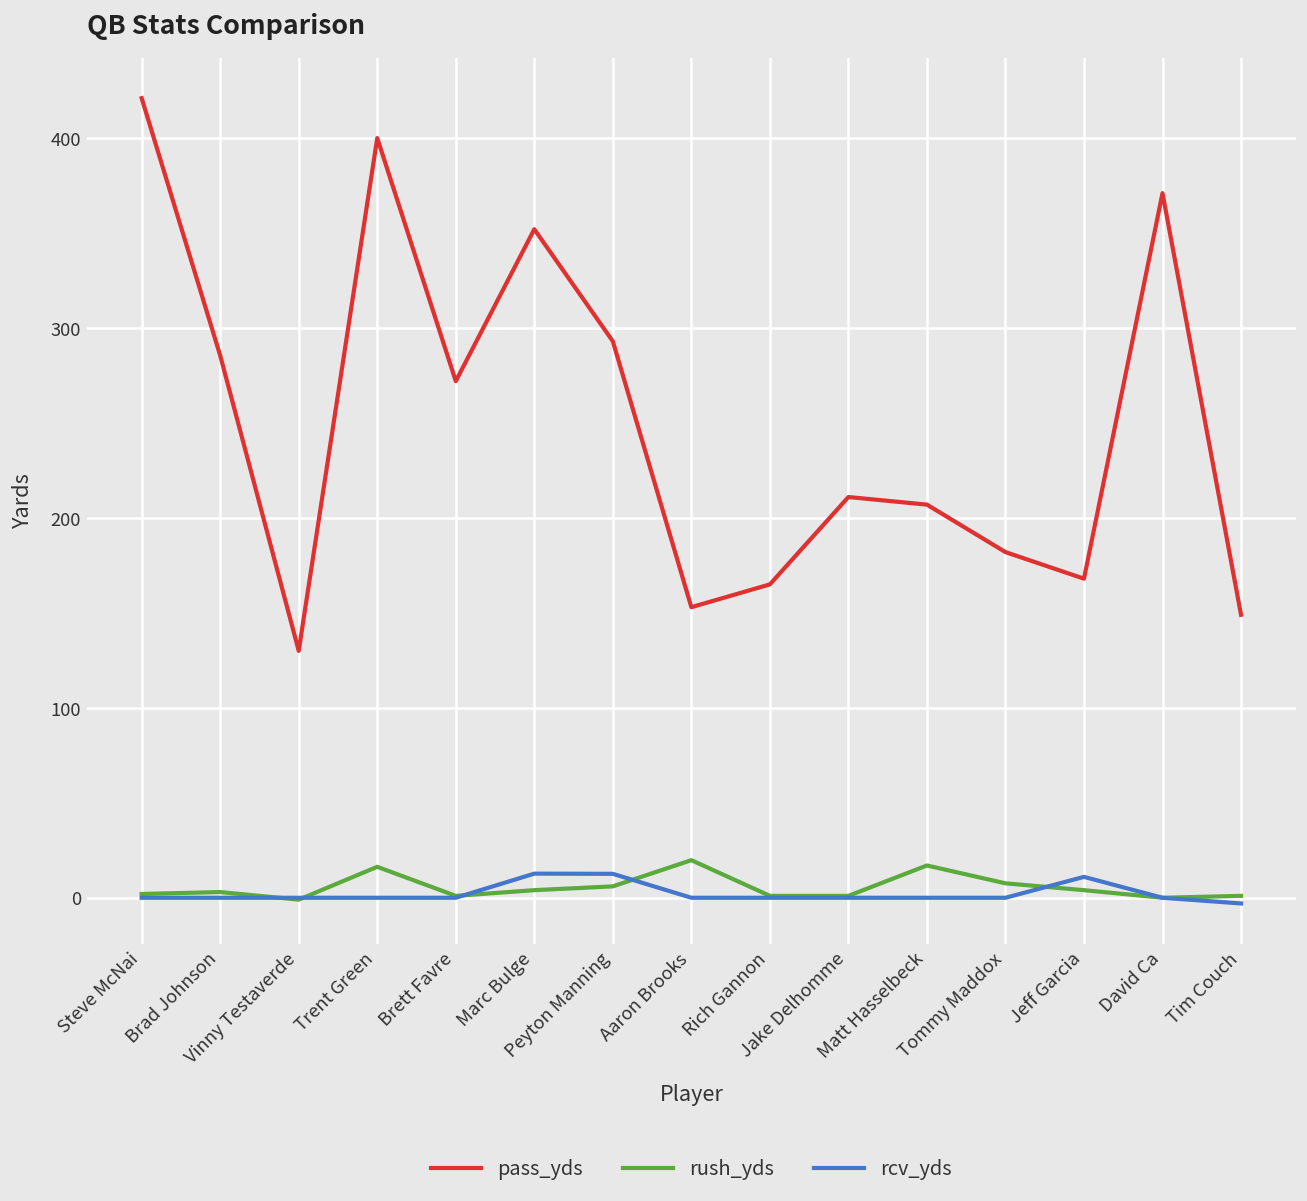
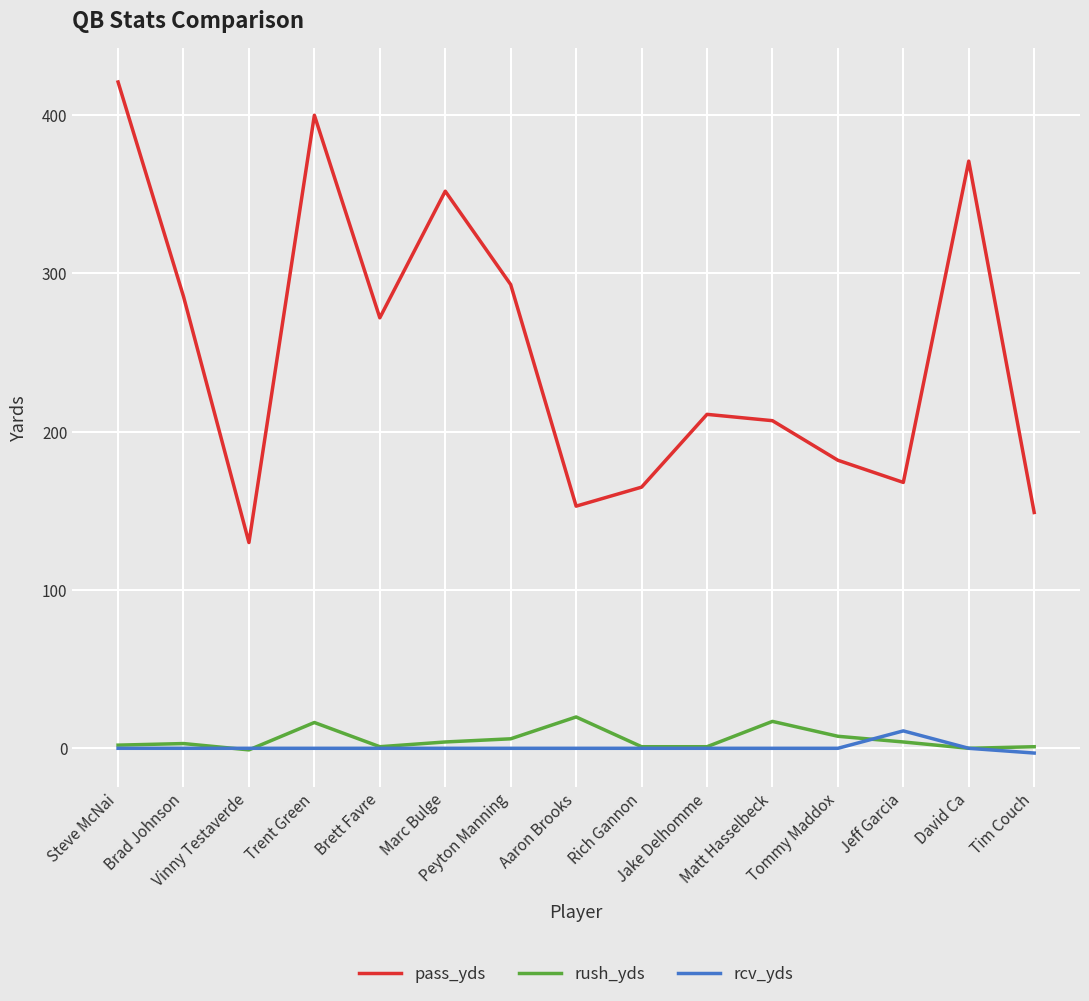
rcv_yds, Marc Bulge: 13 -> 0
rcv_yds, Peyton Manning: 13 -> 0
